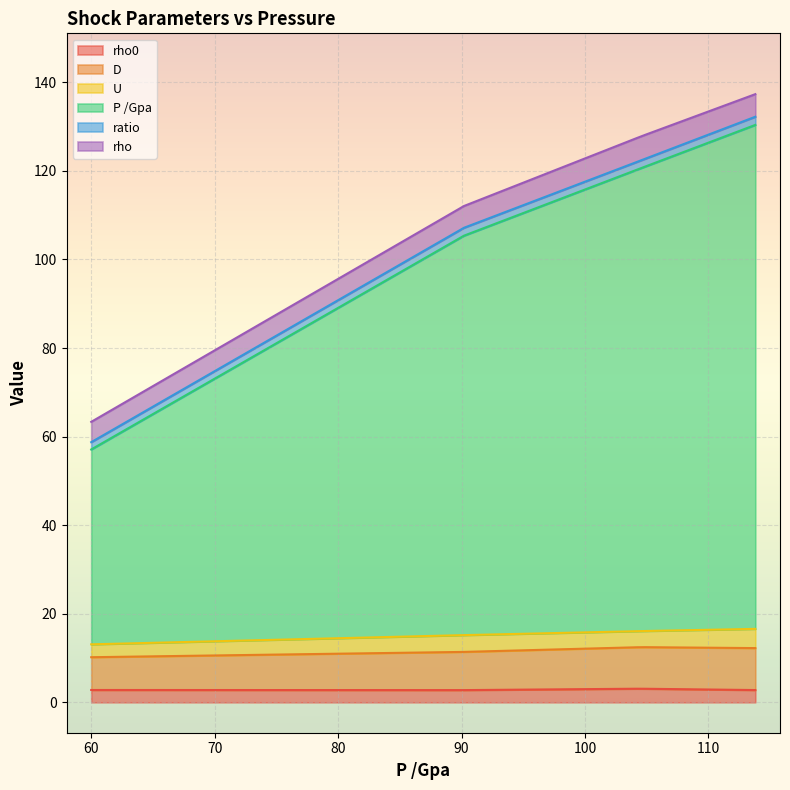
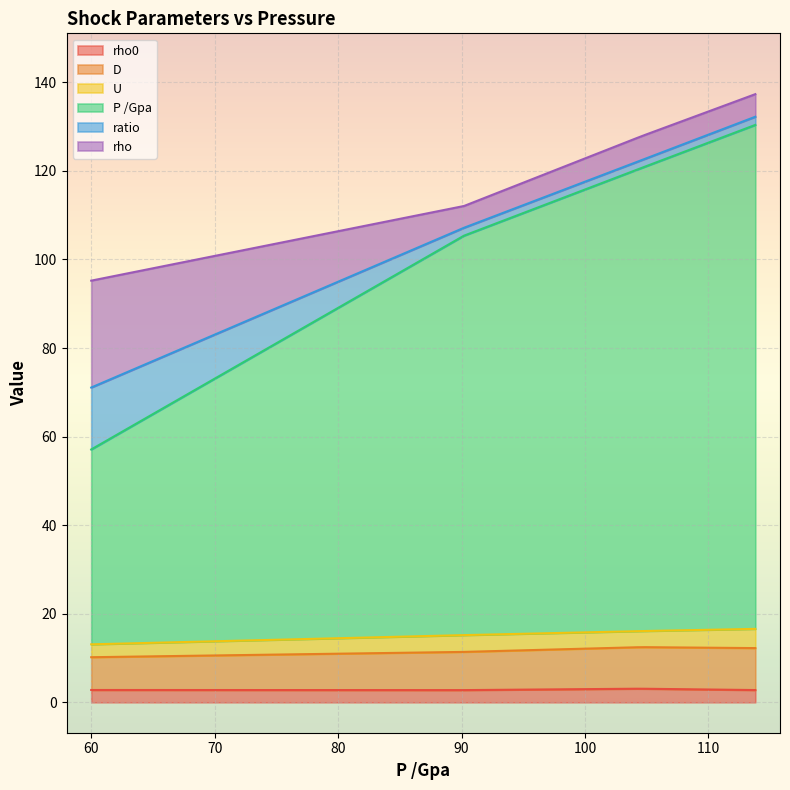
ratio, 60: 2 -> 14
rho, 60: 5 -> 24
